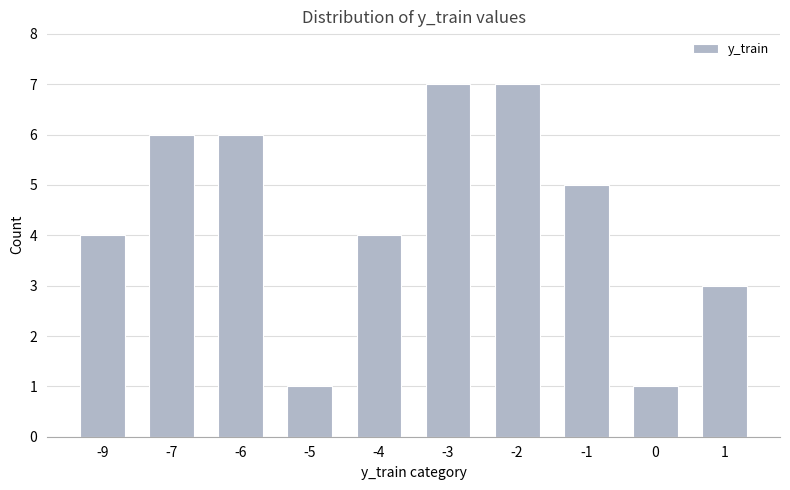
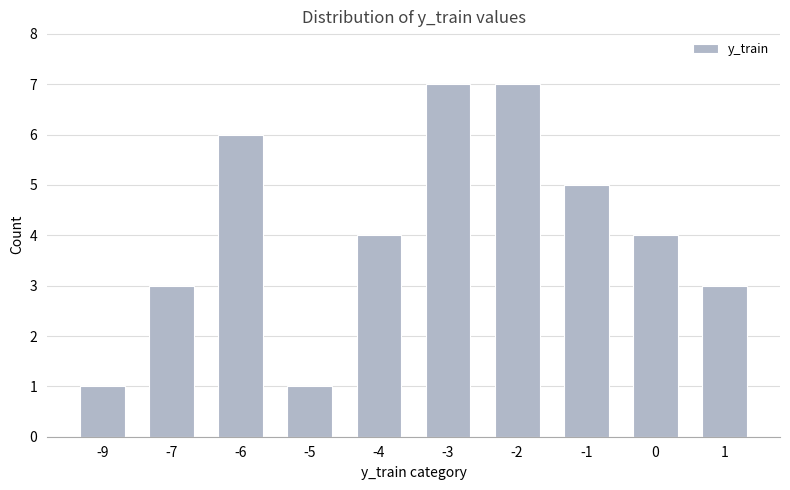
-9: 4 -> 1
-7: 6 -> 3
0: 1 -> 4
